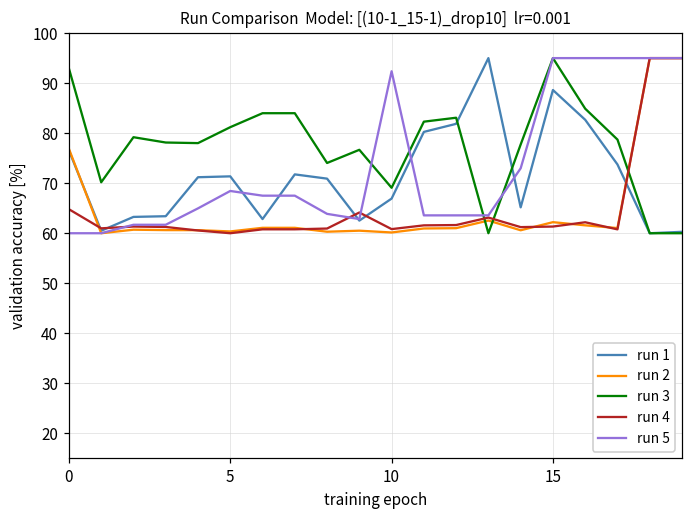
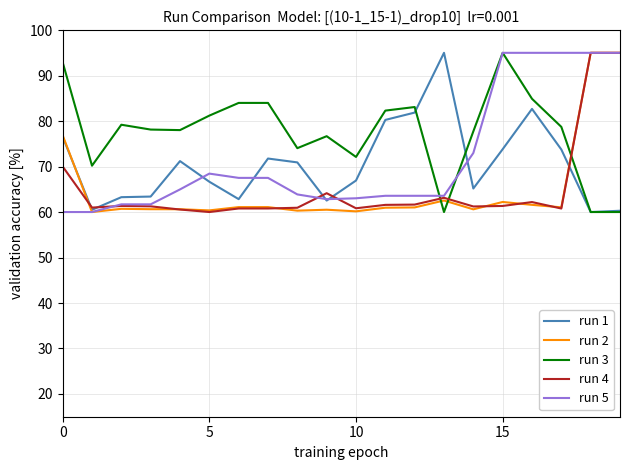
run 4, 0: 65 -> 70
run 1, 5: 71 -> 67
run 3, 10: 69 -> 72
run 5, 10: 92 -> 63
run 1, 15: 89 -> 74
